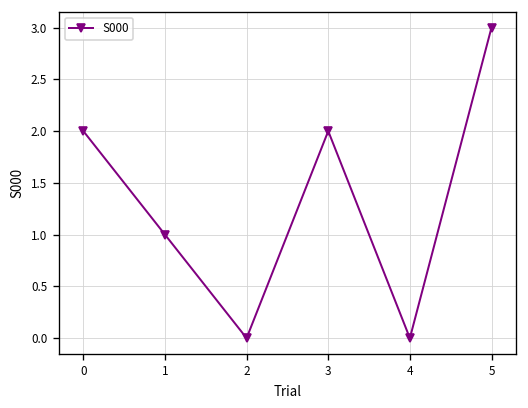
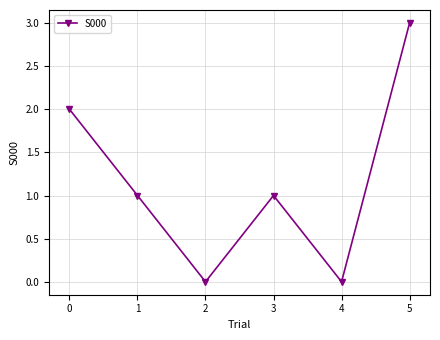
3: 2 -> 1
